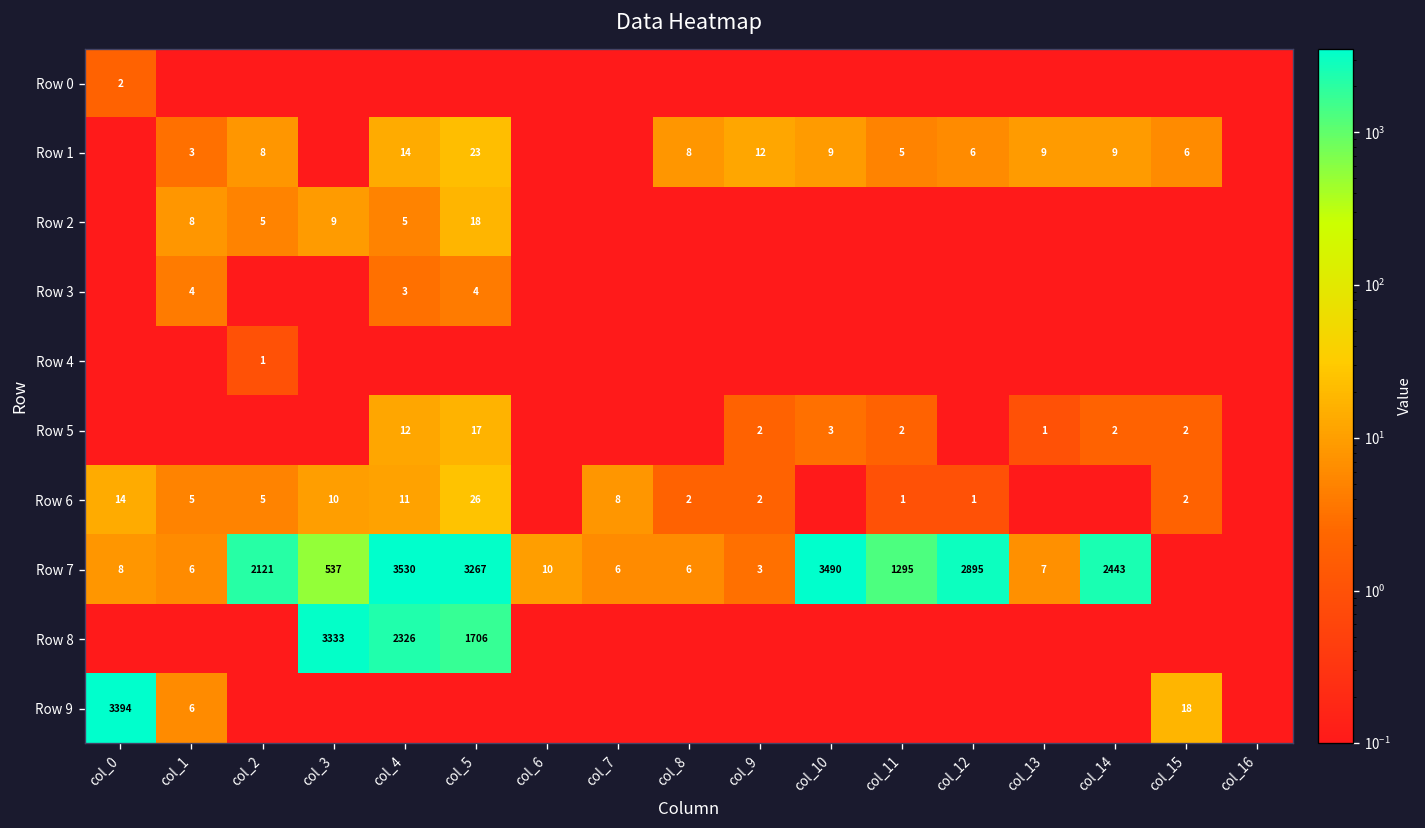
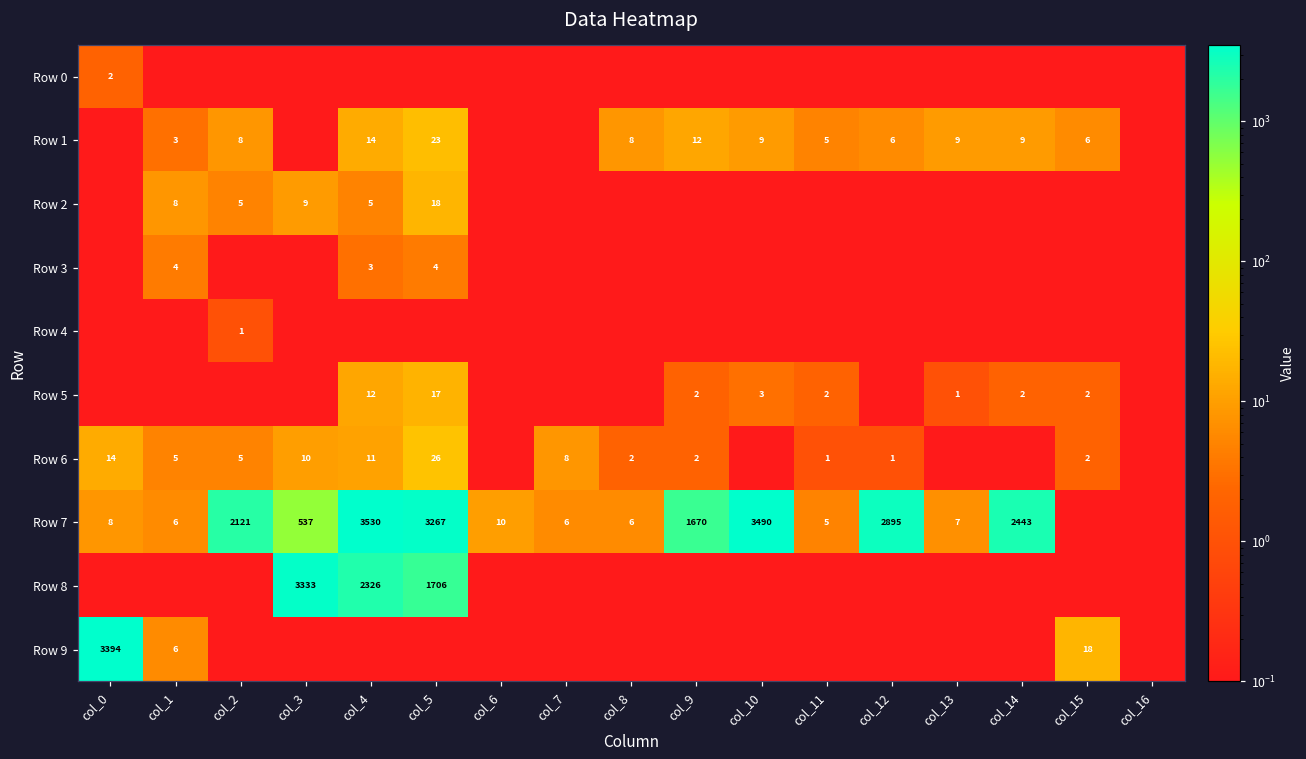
Row 7, col_9: 3 -> 1670
Row 7, col_11: 1295 -> 5
